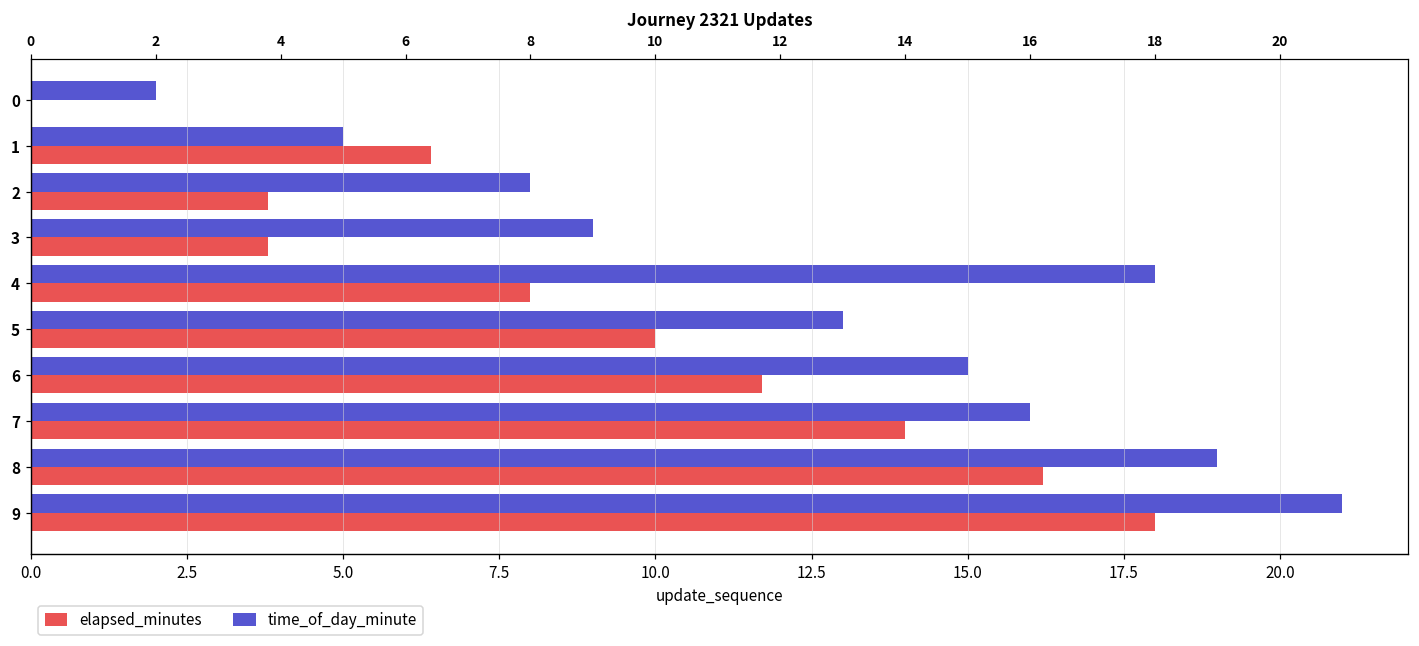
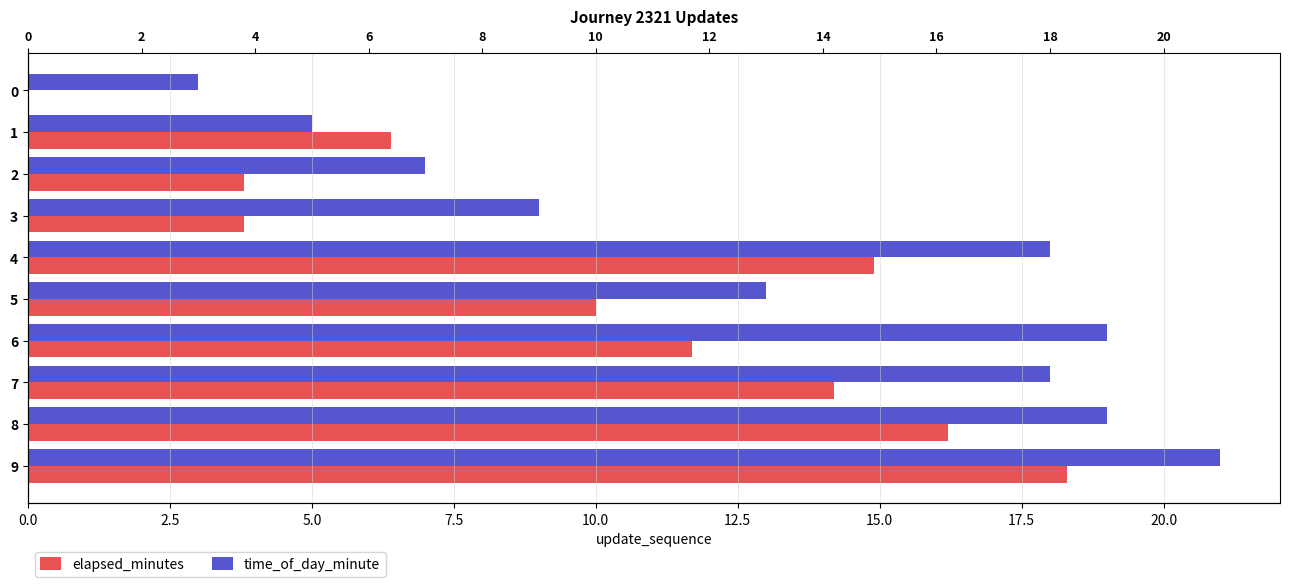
time_of_day_minute, 0: 2 -> 3
time_of_day_minute, 2: 8 -> 7
elapsed_minutes, 4: 8.0 -> 14.9
time_of_day_minute, 6: 15 -> 19
time_of_day_minute, 7: 16 -> 18
elapsed_minutes, 7: 14.0 -> 14.2
elapsed_minutes, 9: 18.0 -> 18.3
